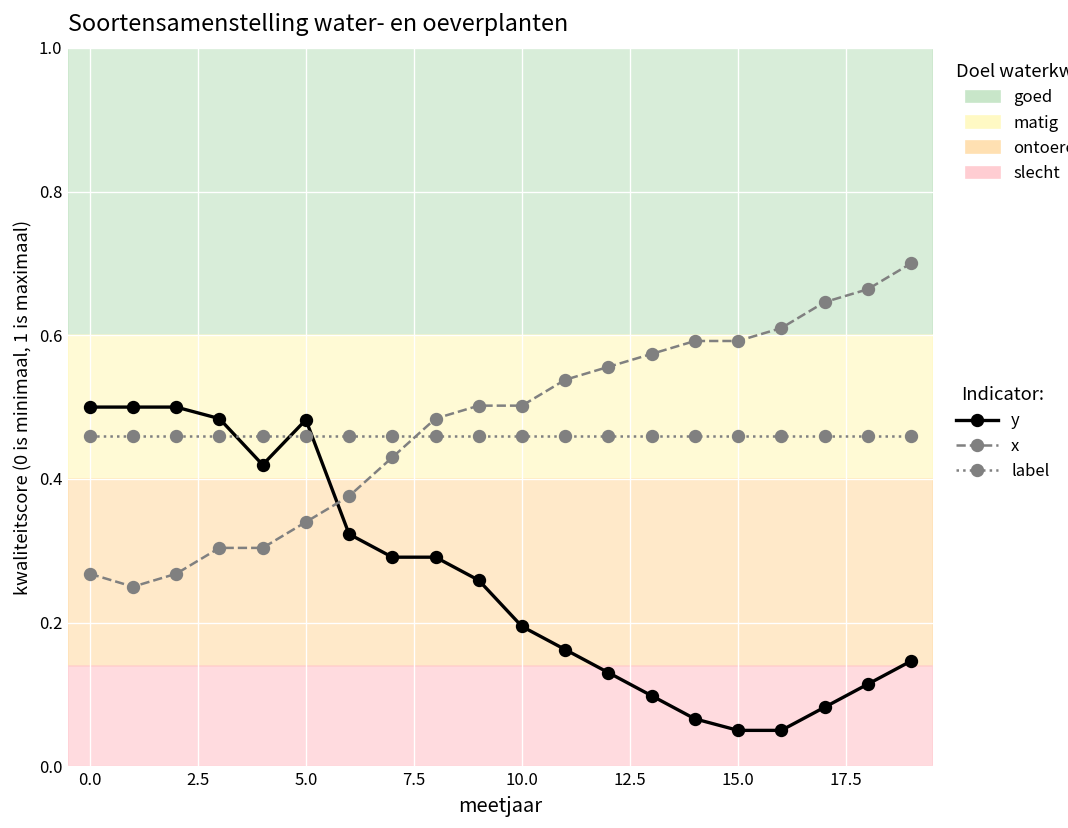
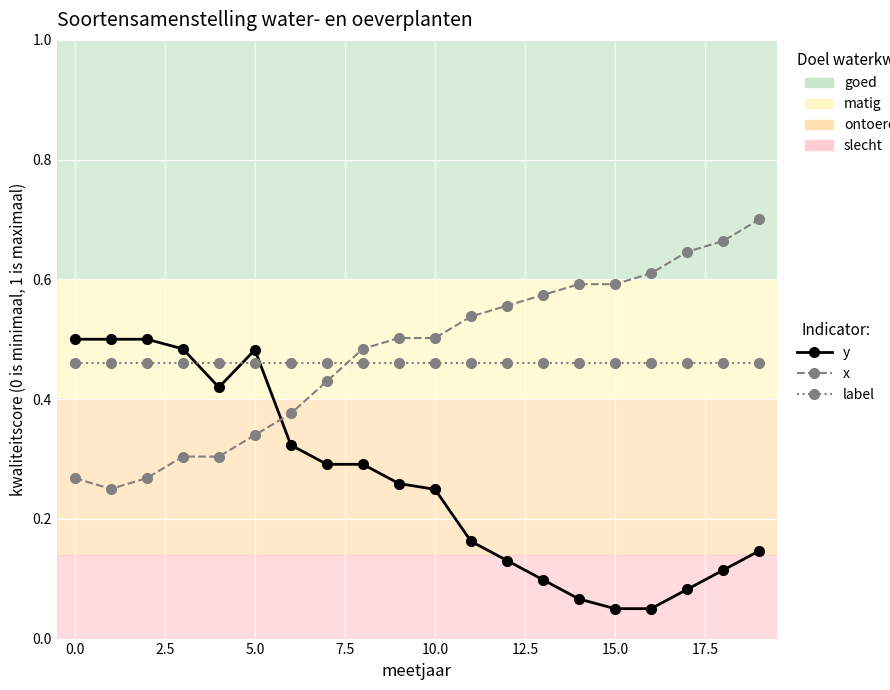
y, 10.0: 0.19 -> 0.25
